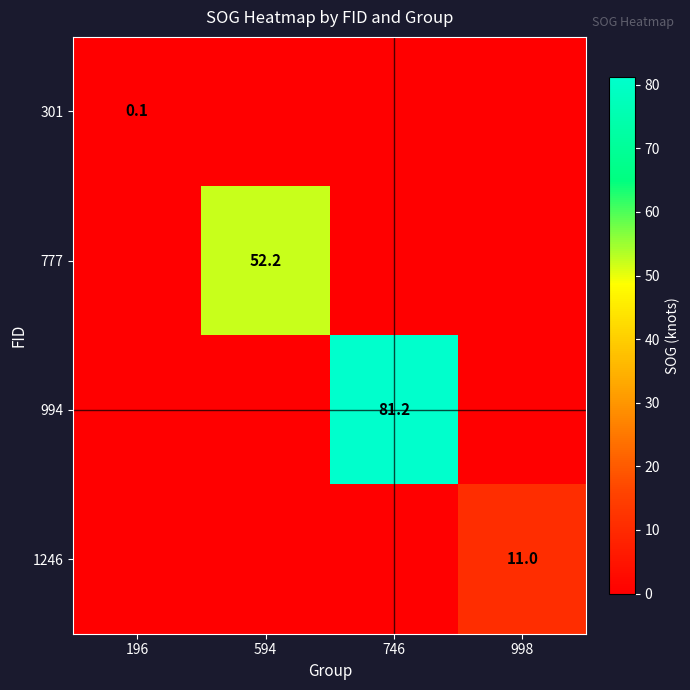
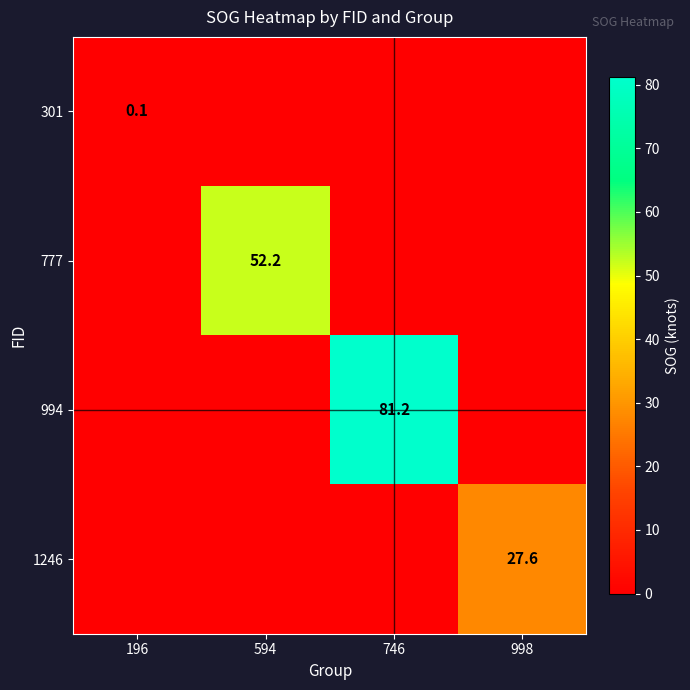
1246, 998: 11.0 -> 27.6
